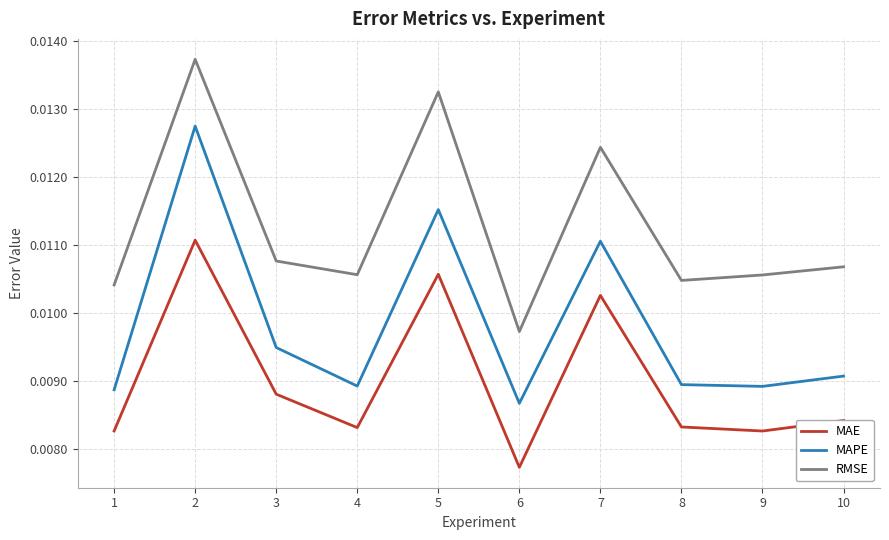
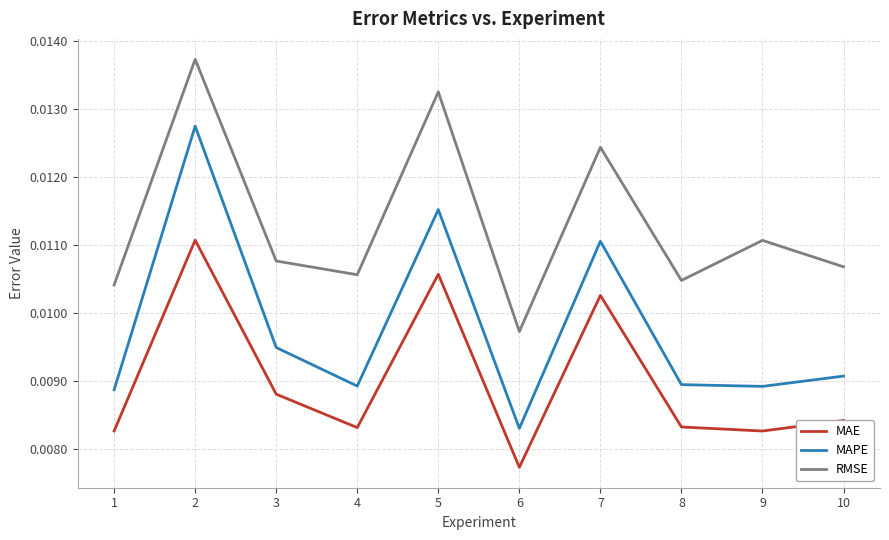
MAPE, 6: 0.0087 -> 0.0083
RMSE, 9: 0.0106 -> 0.0111
